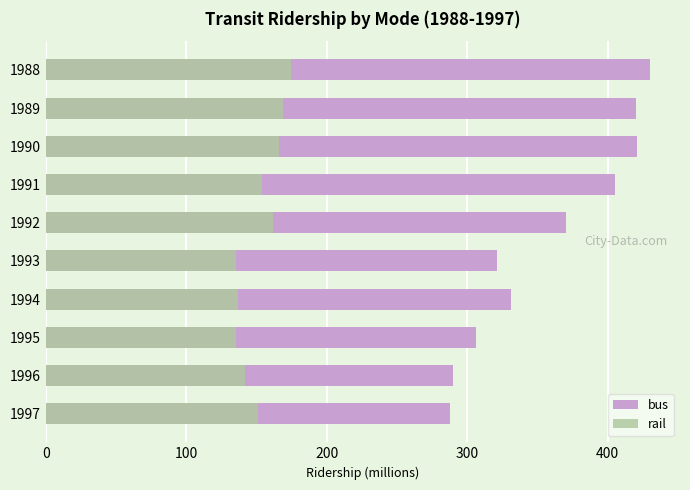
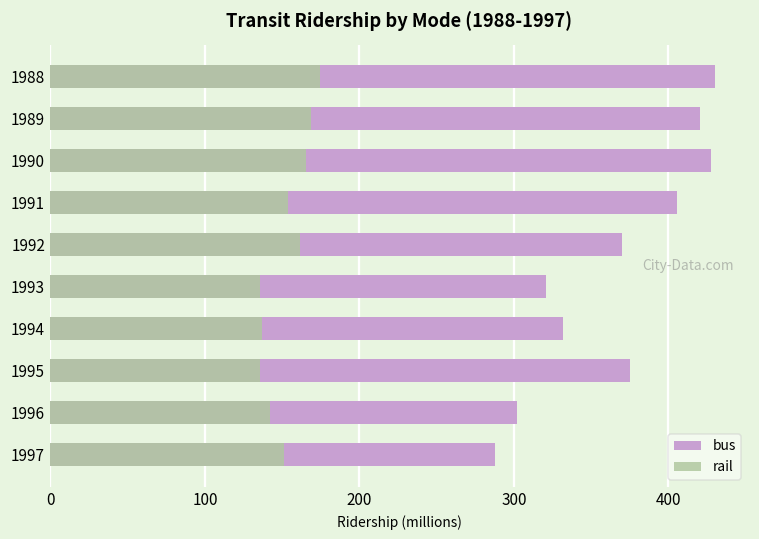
bus, 1990: 421 -> 427
bus, 1995: 306 -> 375
bus, 1996: 290 -> 302
